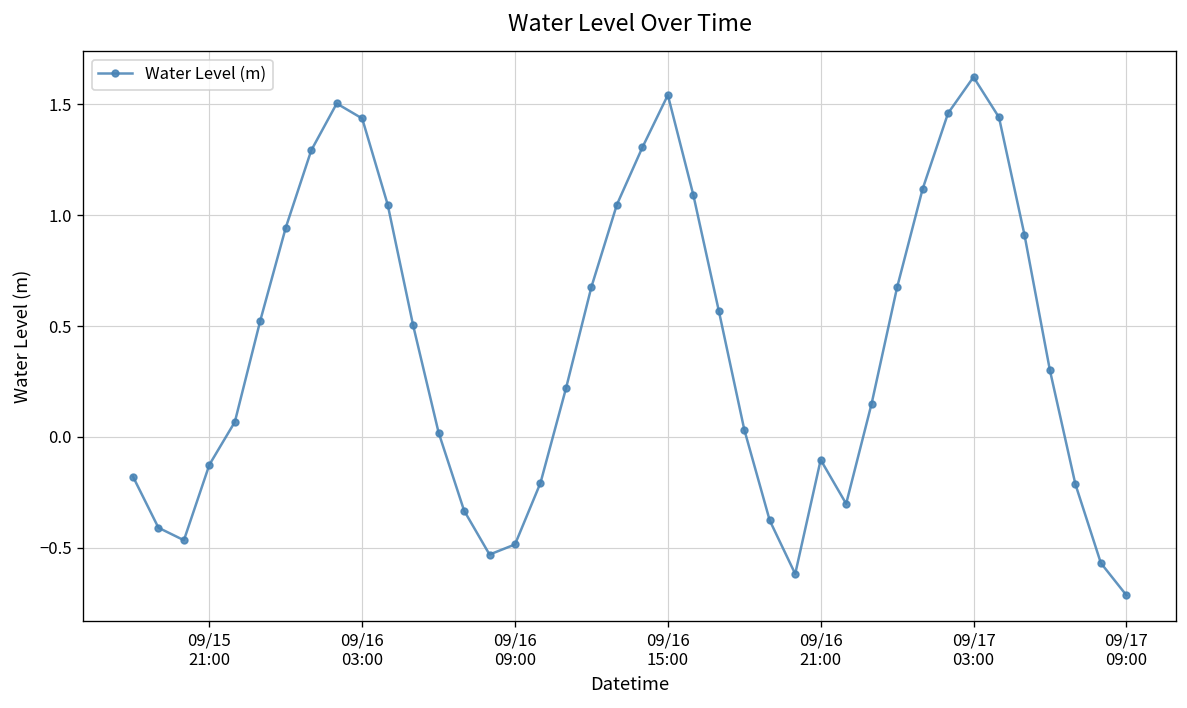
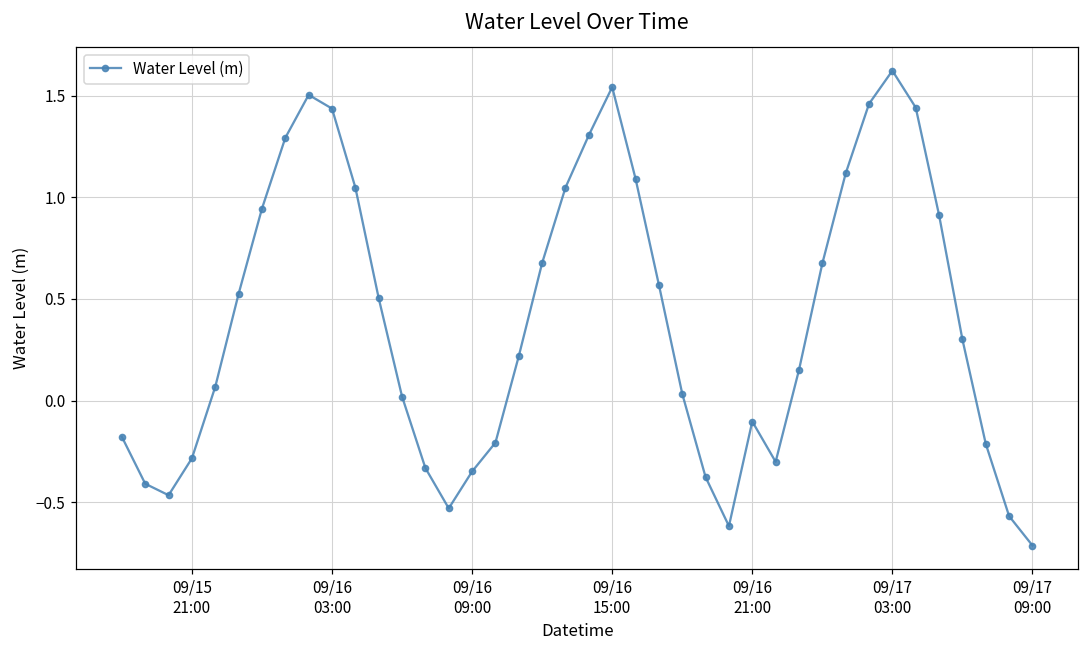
09/15 21:00: -0.13 -> -0.28
09/16 09:00: -0.48 -> -0.35
